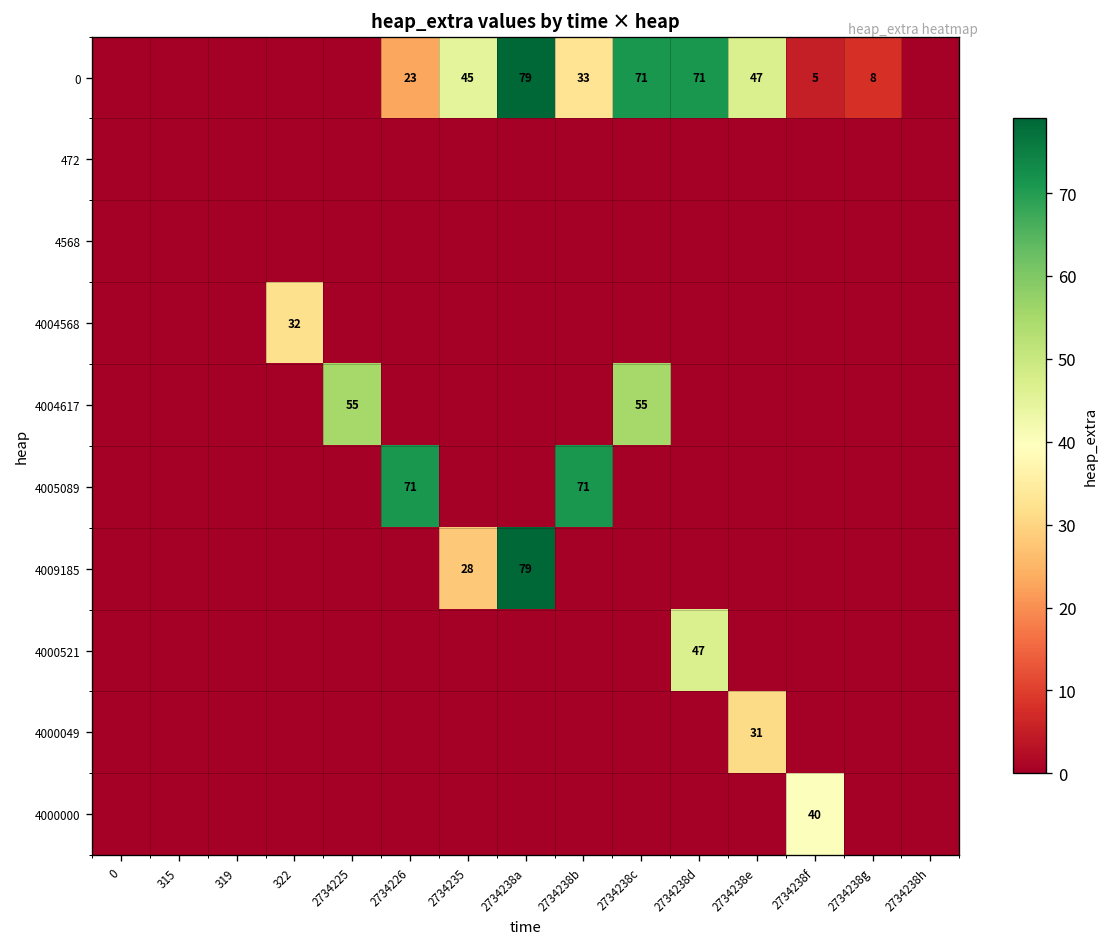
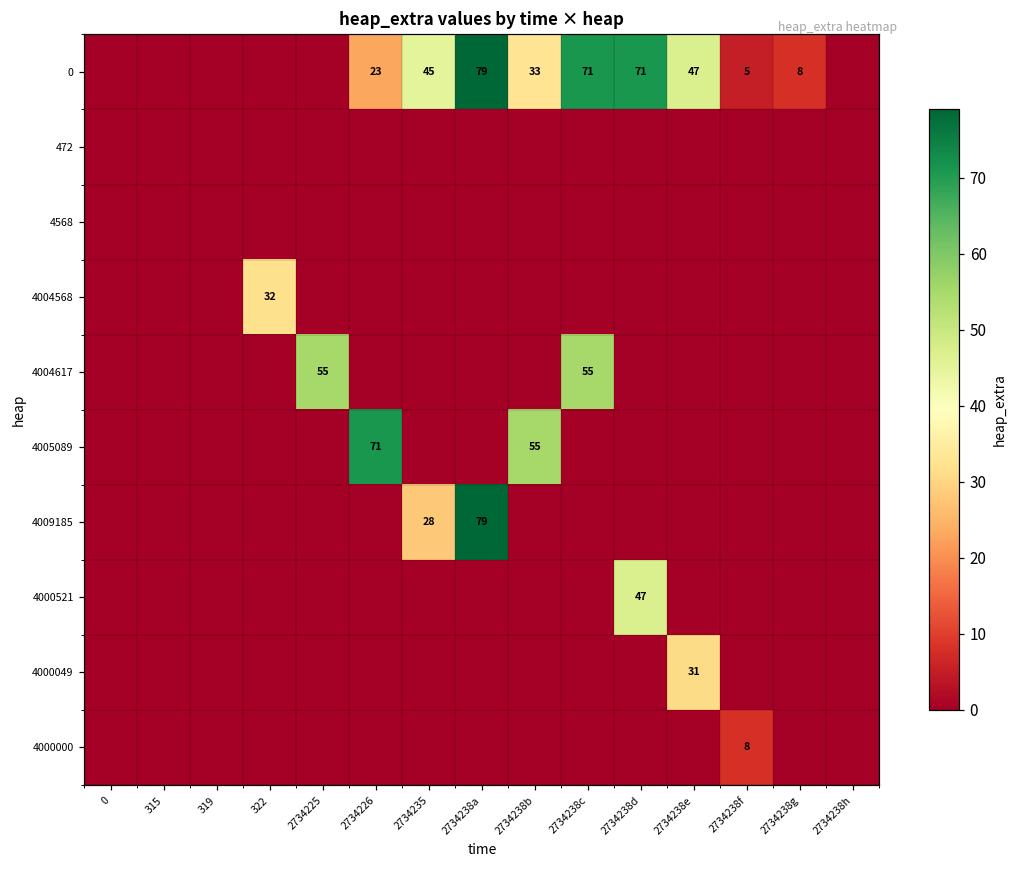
4005089, 2734238b: 71 -> 55
4000000, 2734238f: 40 -> 8
